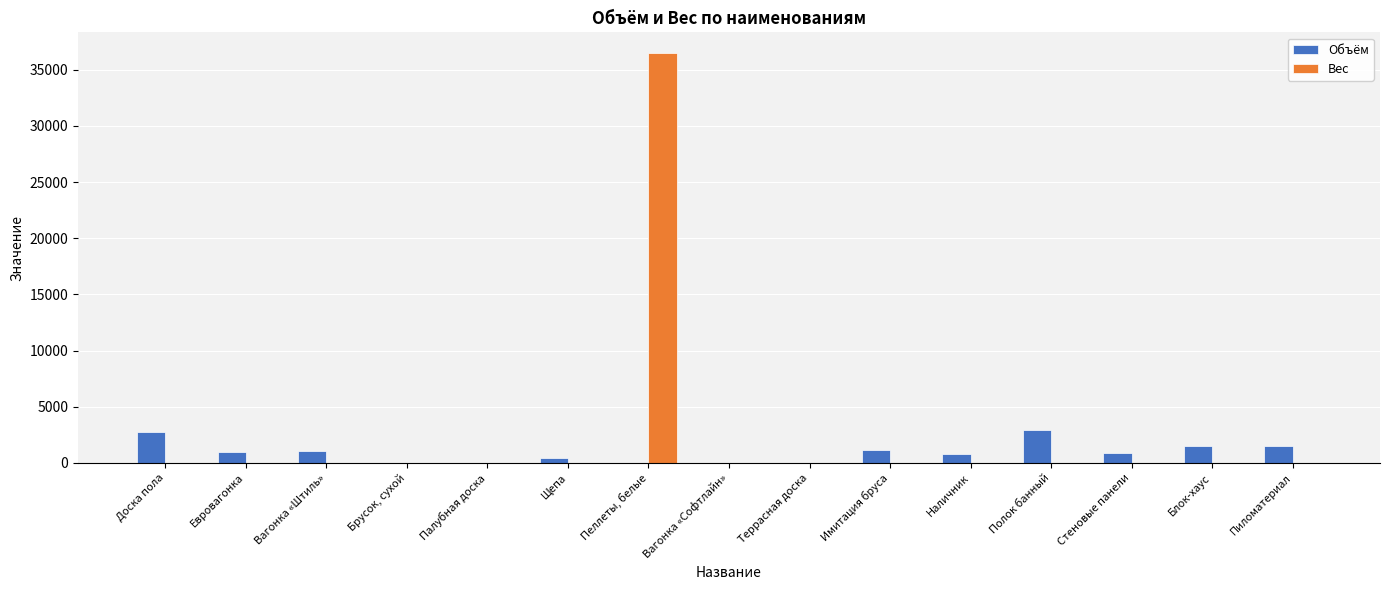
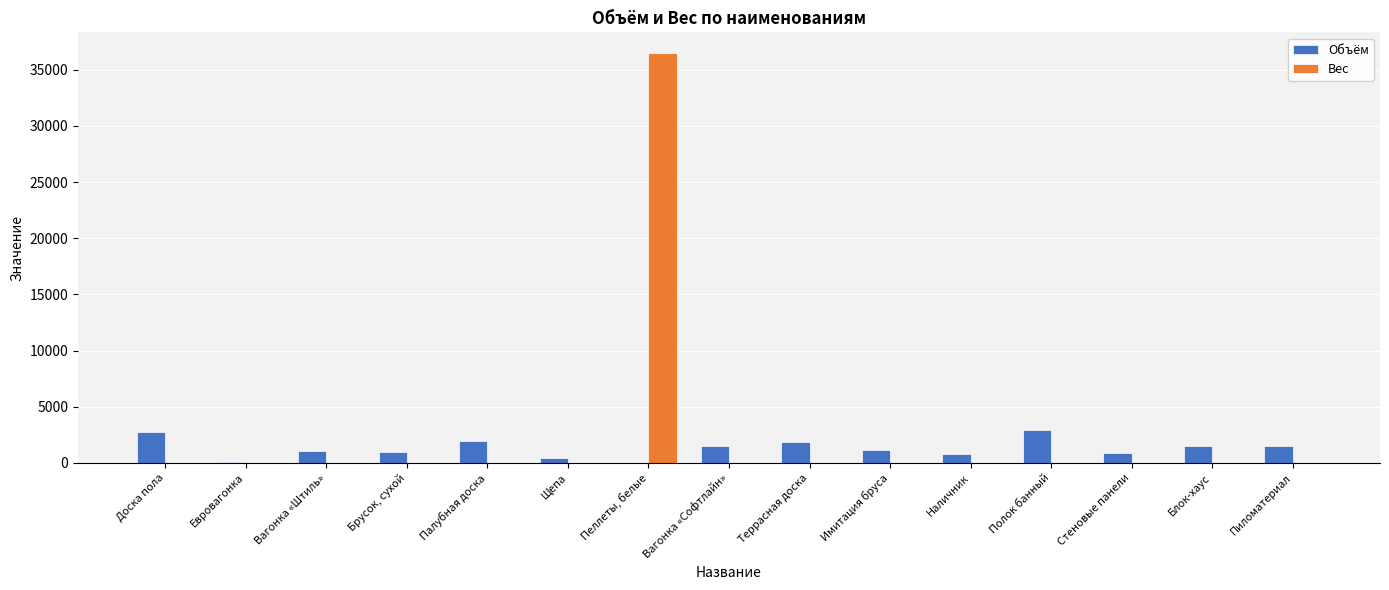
Объём, Евровагонка: 1000 -> 100
Объём, Брусок, сухой: 0 -> 1000
Объём, Палубная доска: 0 -> 2000
Объём, Вагонка «Софтлайн»: 0 -> 1500
Объём, Террасная доска: 0 -> 1900
